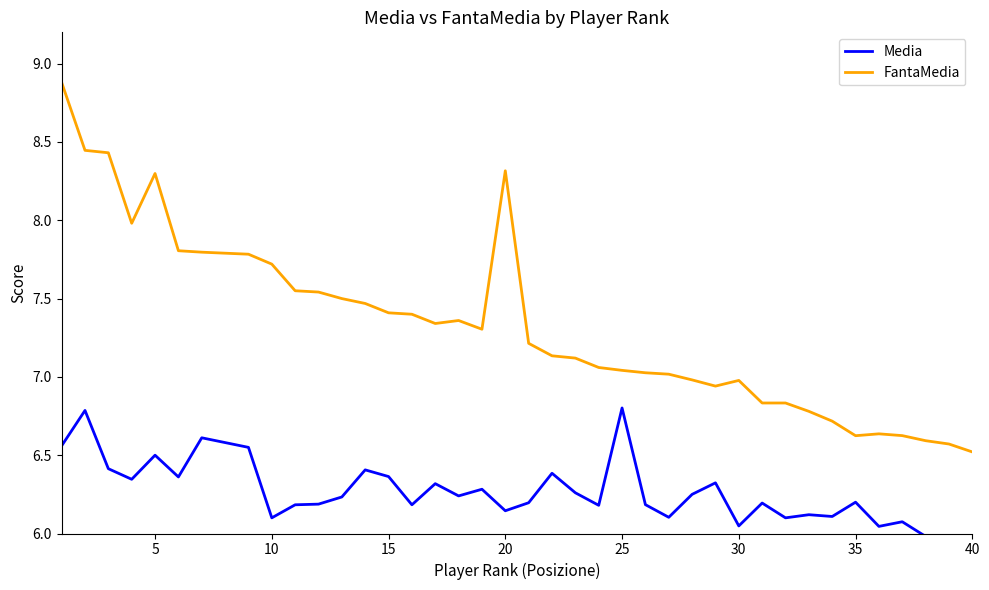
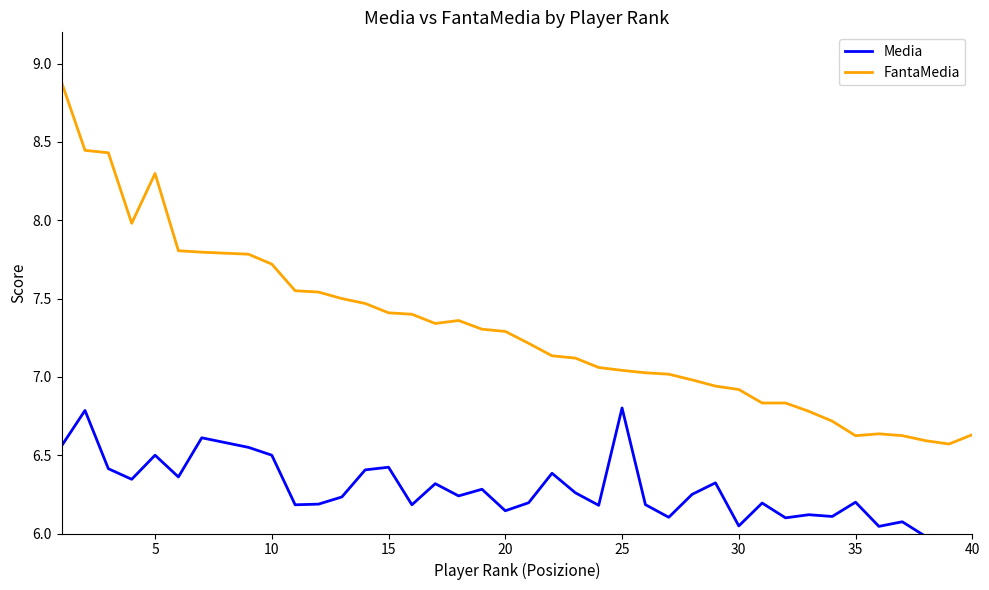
Media, 10: 6.1 -> 6.5
Media, 15: 6.36 -> 6.42
FantaMedia, 20: 8.32 -> 7.29
FantaMedia, 30: 6.98 -> 6.92
FantaMedia, 40: 6.52 -> 6.63
